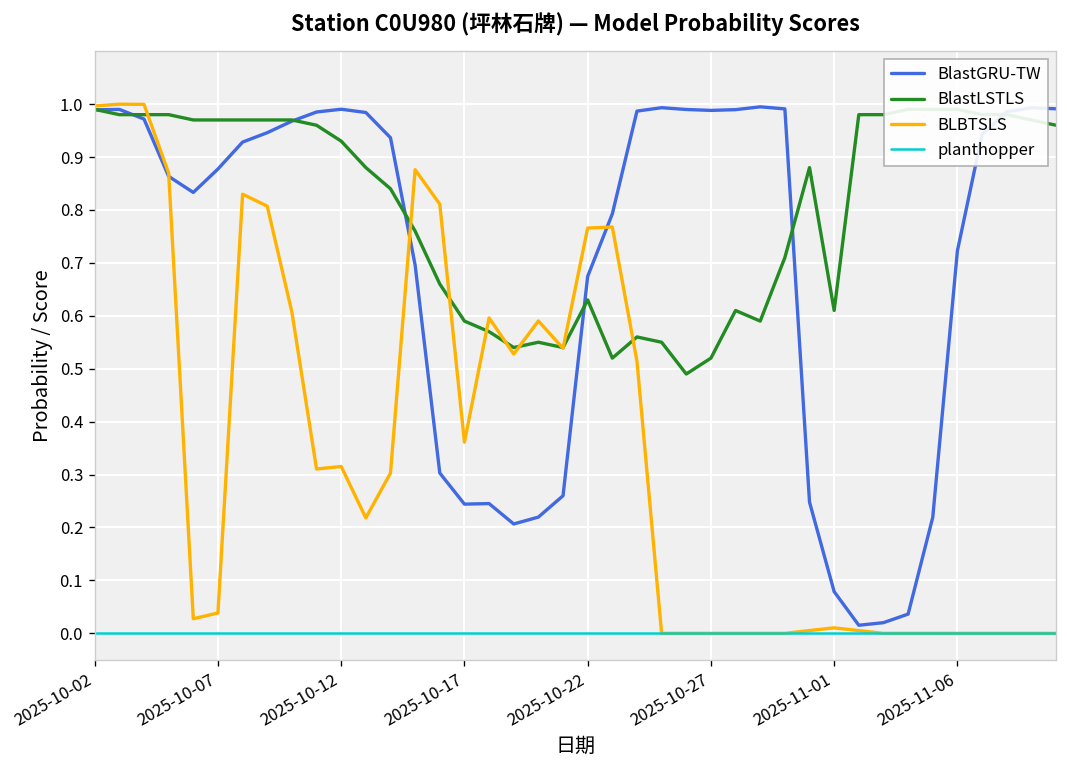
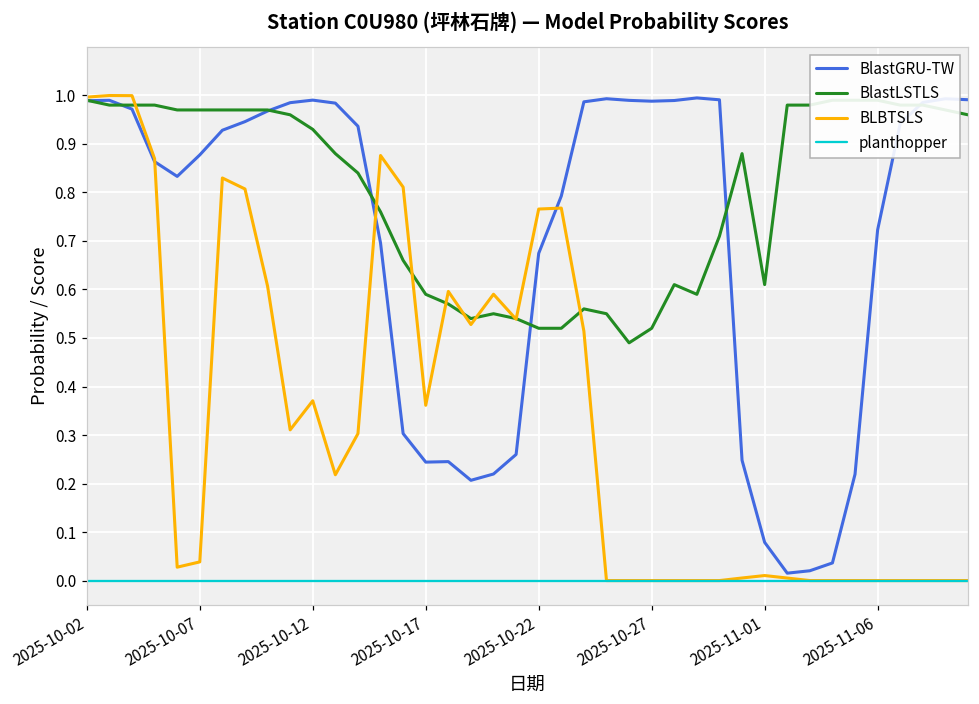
BLBTSLS, 2025-10-12: 0.32 -> 0.37
BlastLSTLS, 2025-10-22: 0.63 -> 0.52
